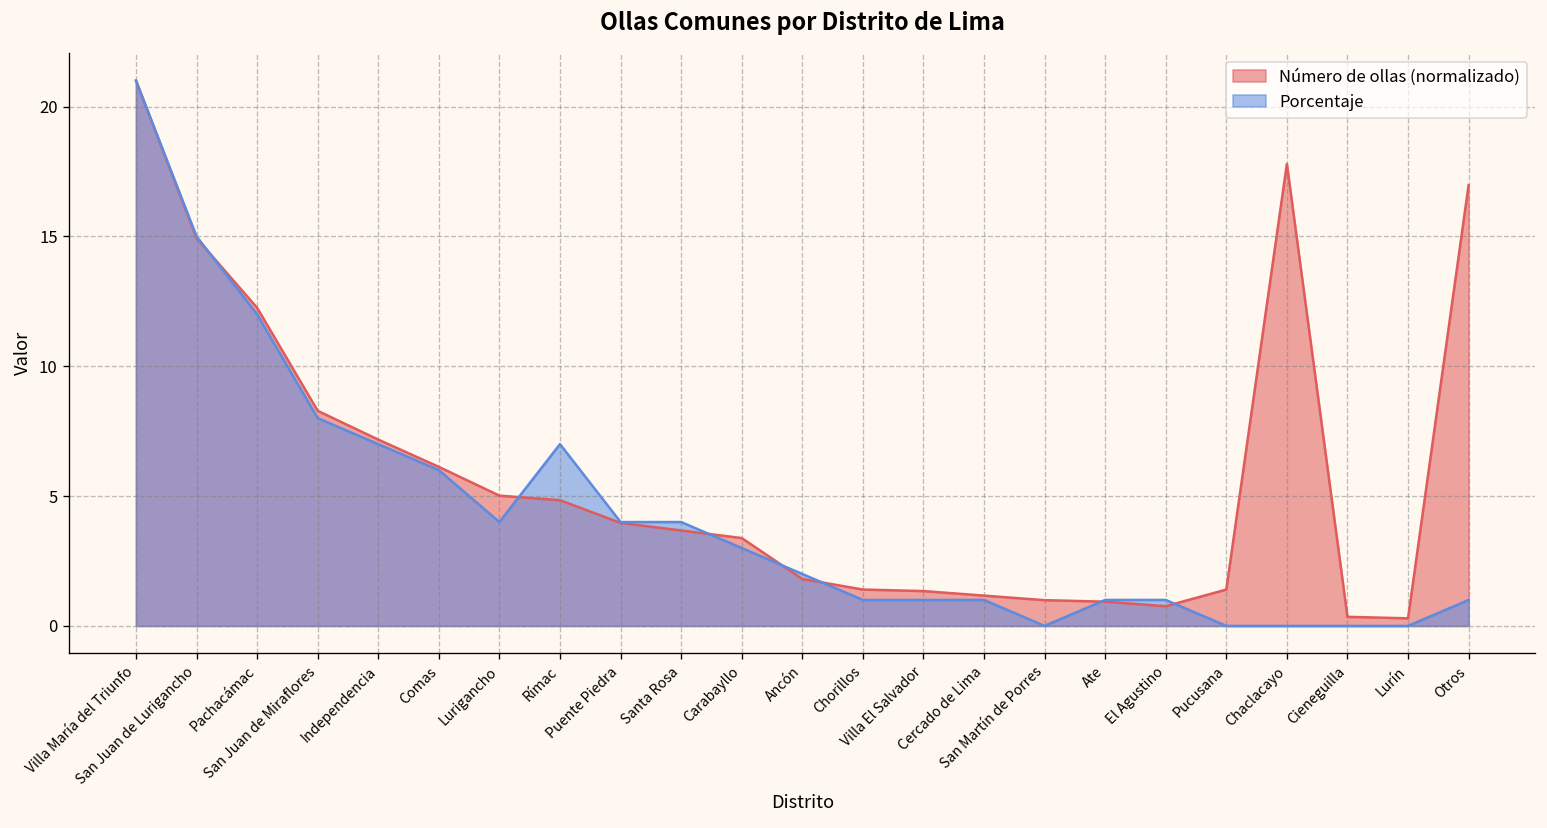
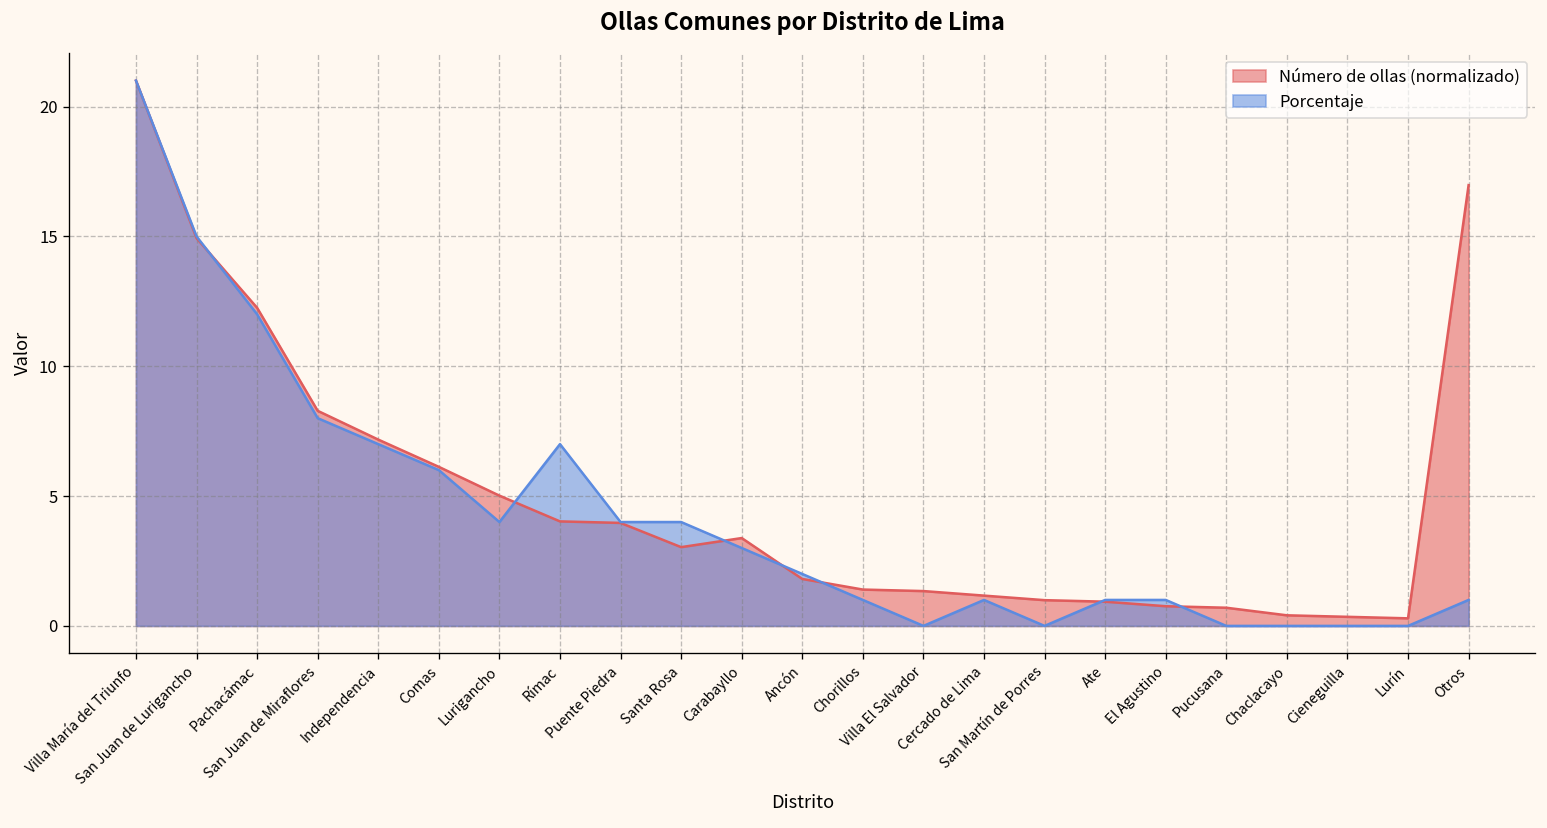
Número de ollas (normalizado), Rímac: 4.8 -> 4.0
Número de ollas (normalizado), Santa Rosa: 3.7 -> 3.0
Porcentaje, Villa El Salvador: 1 -> 0
Número de ollas (normalizado), Pucusana: 1.4 -> 0.7
Número de ollas (normalizado), Chaclacayo: 17.8 -> 0.4
